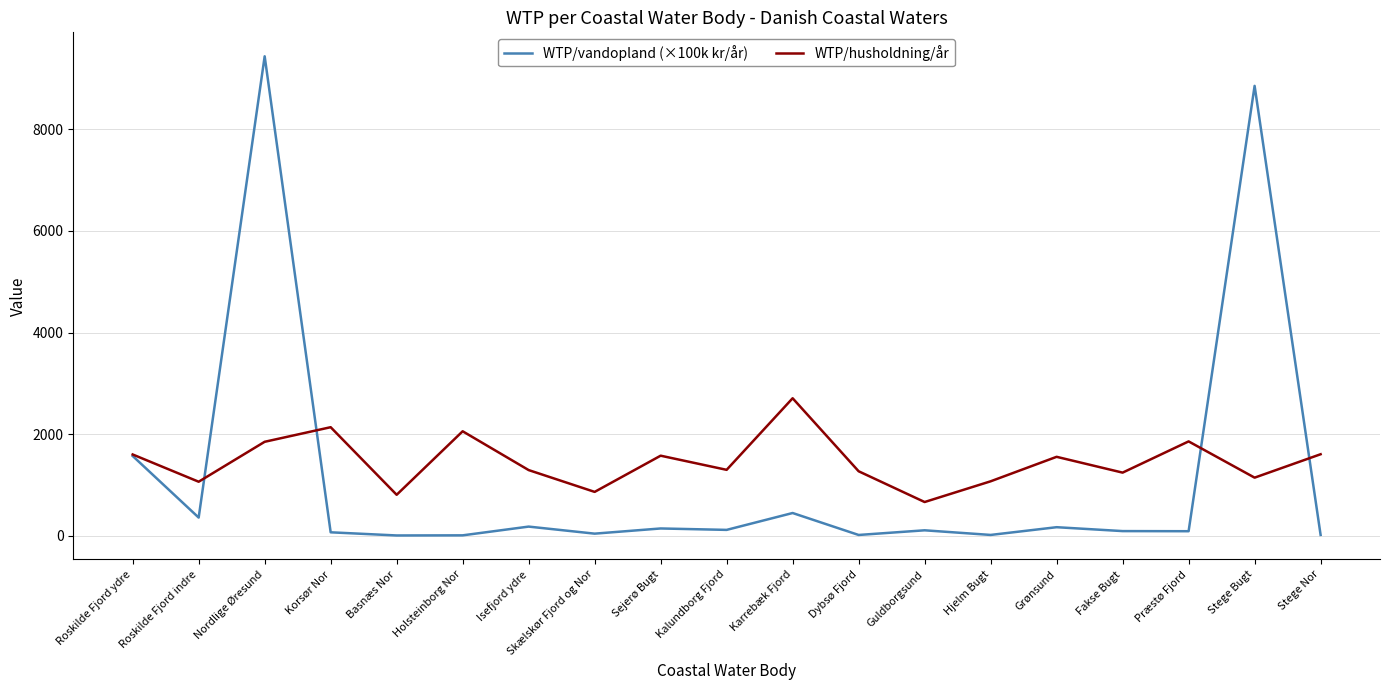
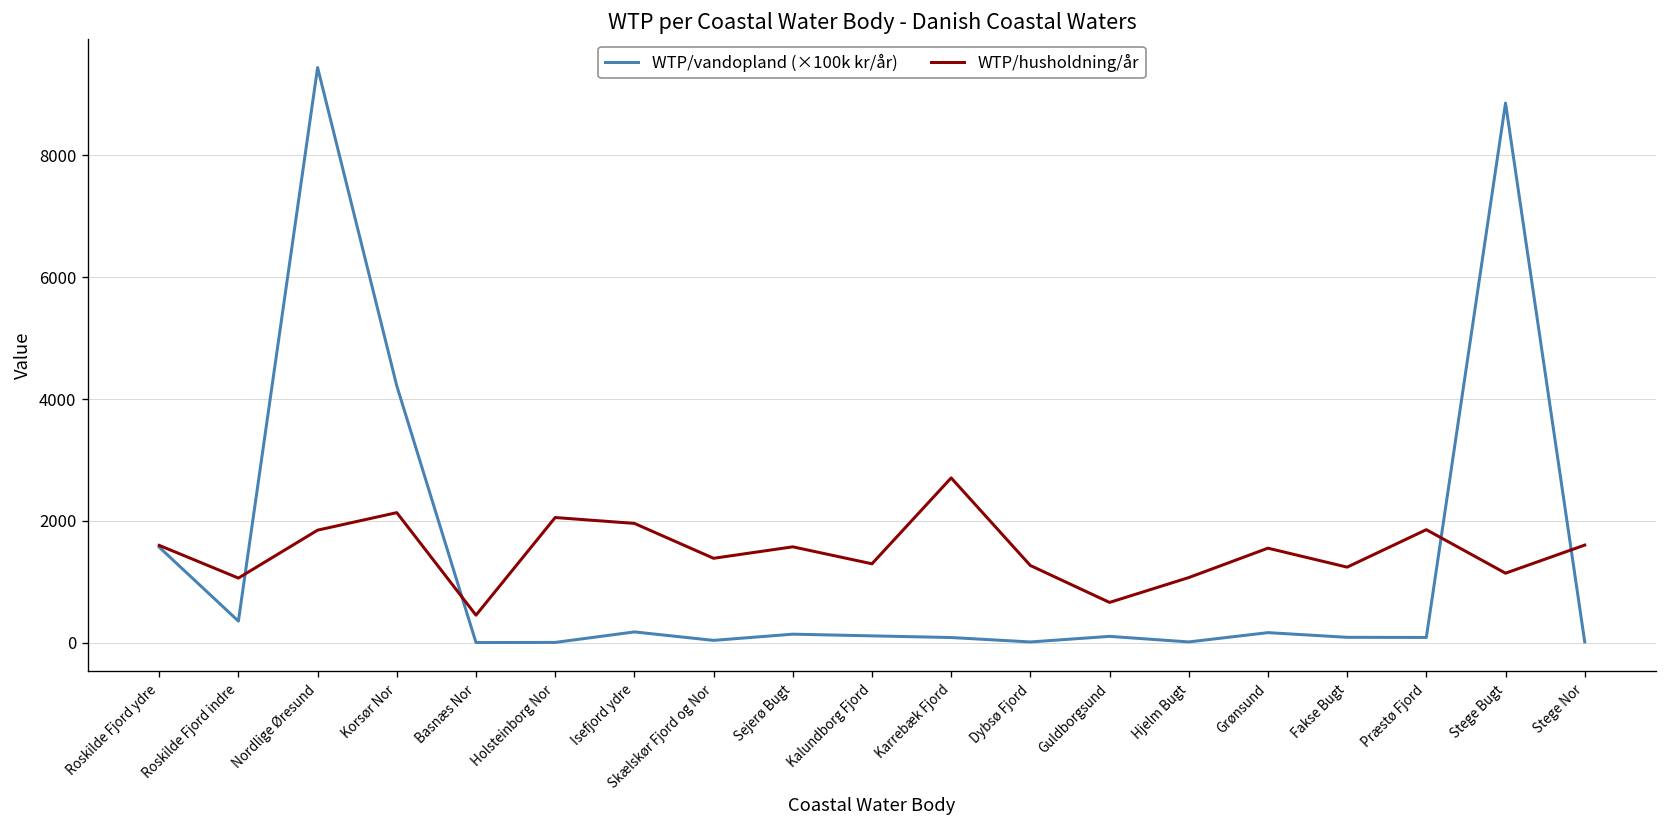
WTP/vandopland (×100k kr/år), Korsør Nor: 100 -> 4200
WTP/husholdning/år, Basnæs Nor: 800 -> 500
WTP/husholdning/år, Isefjord ydre: 1300 -> 2000
WTP/husholdning/år, Skælskør Fjord og Nor: 900 -> 1400
WTP/vandopland (×100k kr/år), Karrebæk Fjord: 400 -> 100
